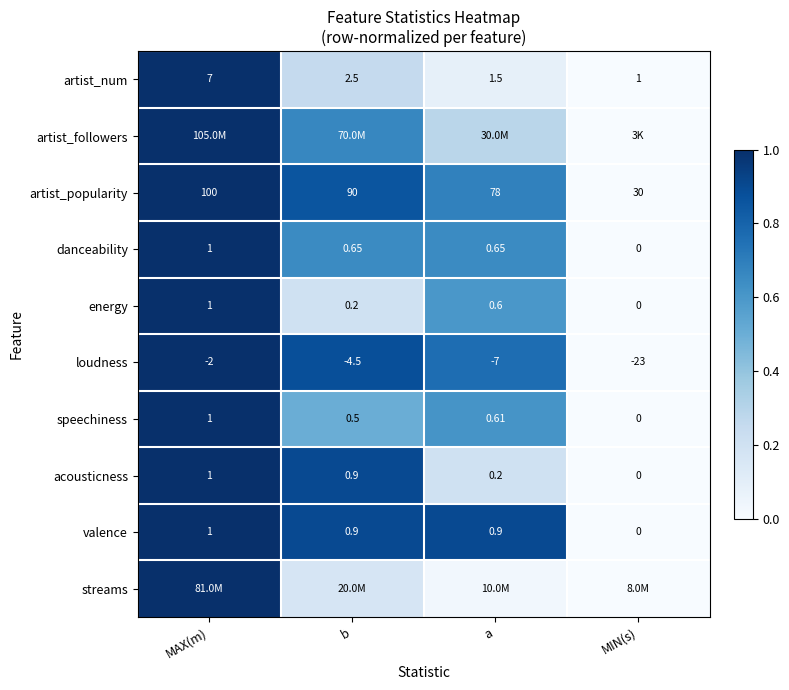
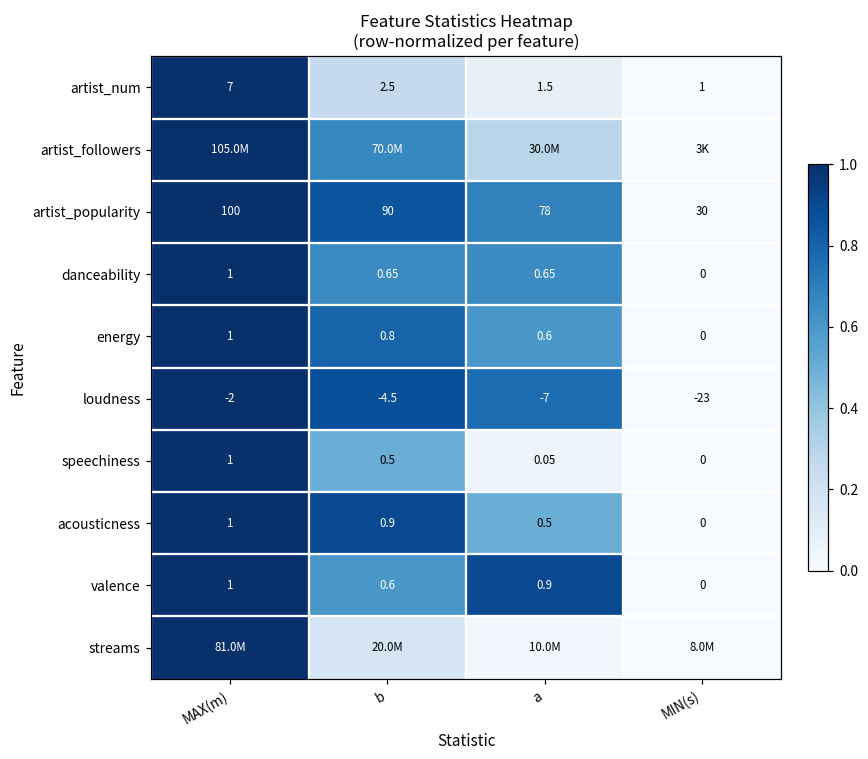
energy, b: 0.2 -> 0.8
speechiness, a: 0.61 -> 0.05
acousticness, a: 0.2 -> 0.5
valence, b: 0.9 -> 0.6
